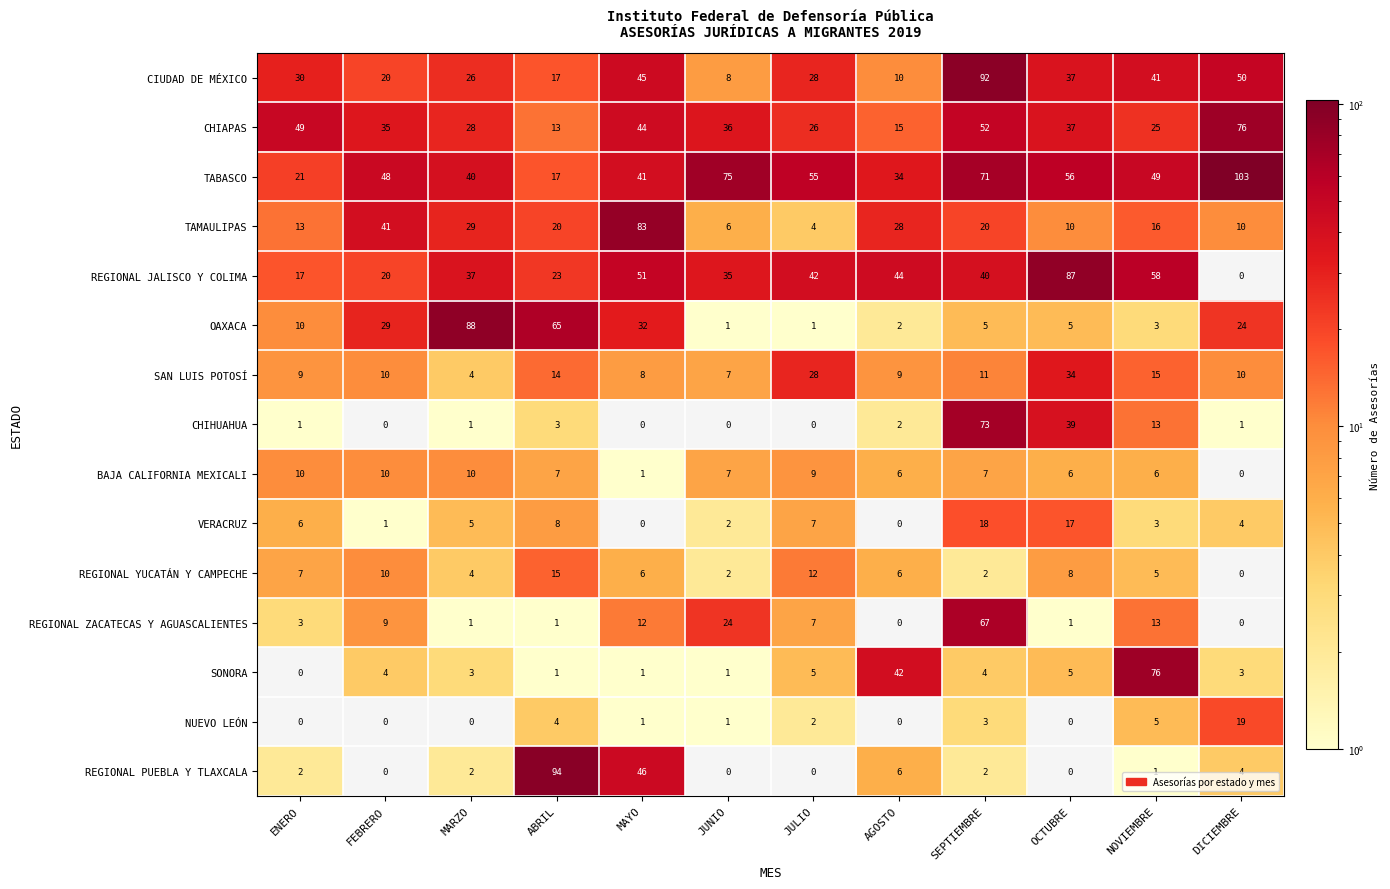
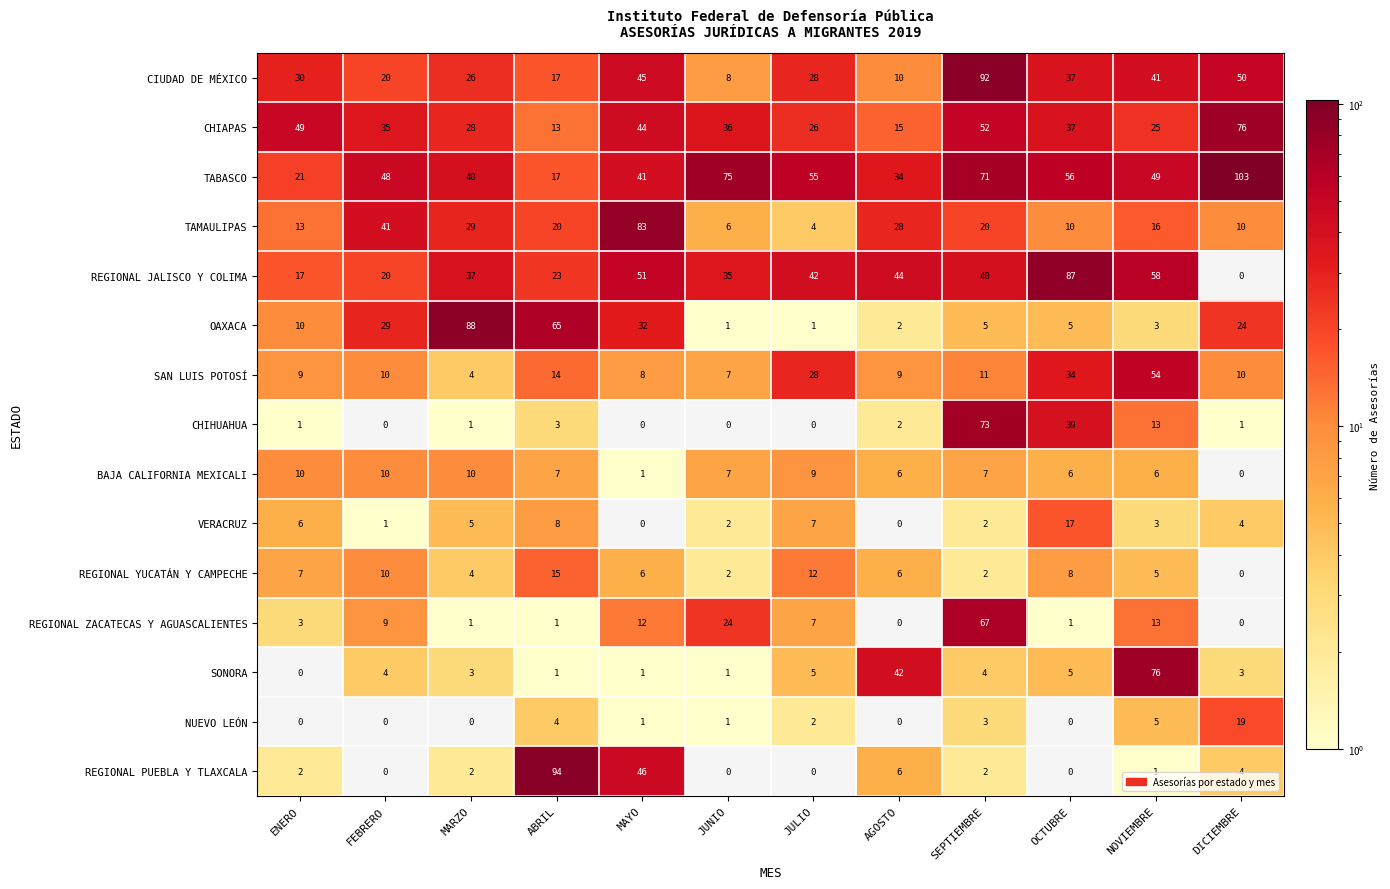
SAN LUIS POTOSÍ, NOVIEMBRE: 15 -> 54
VERACRUZ, SEPTIEMBRE: 18 -> 2
